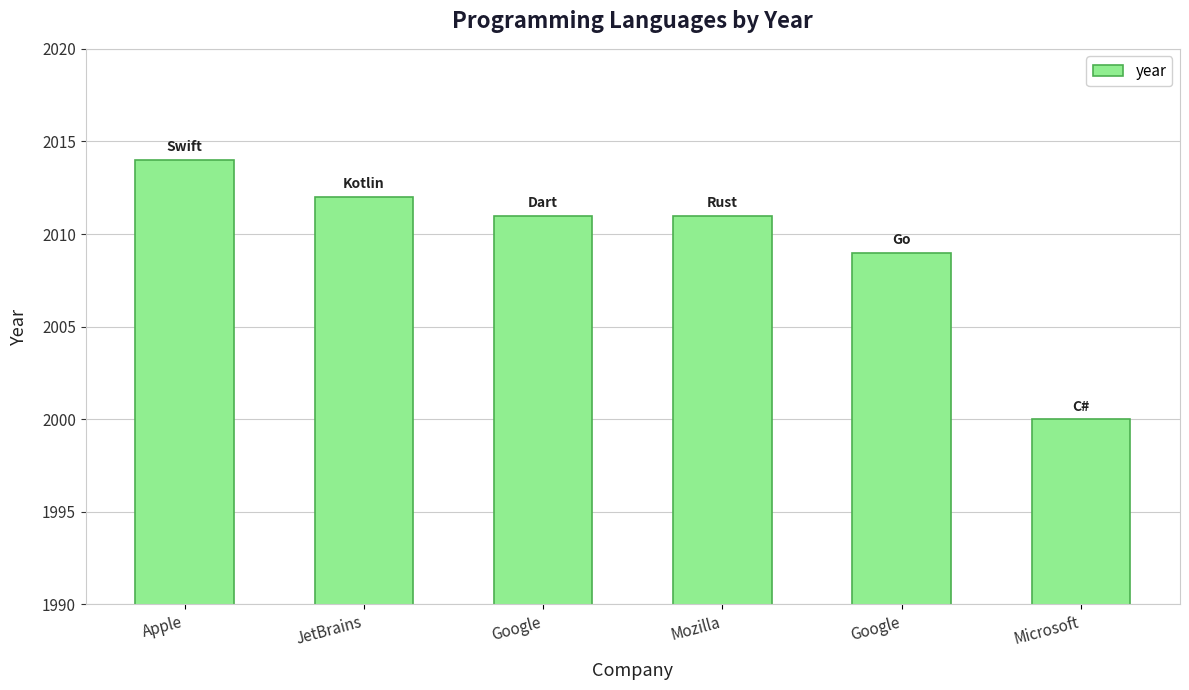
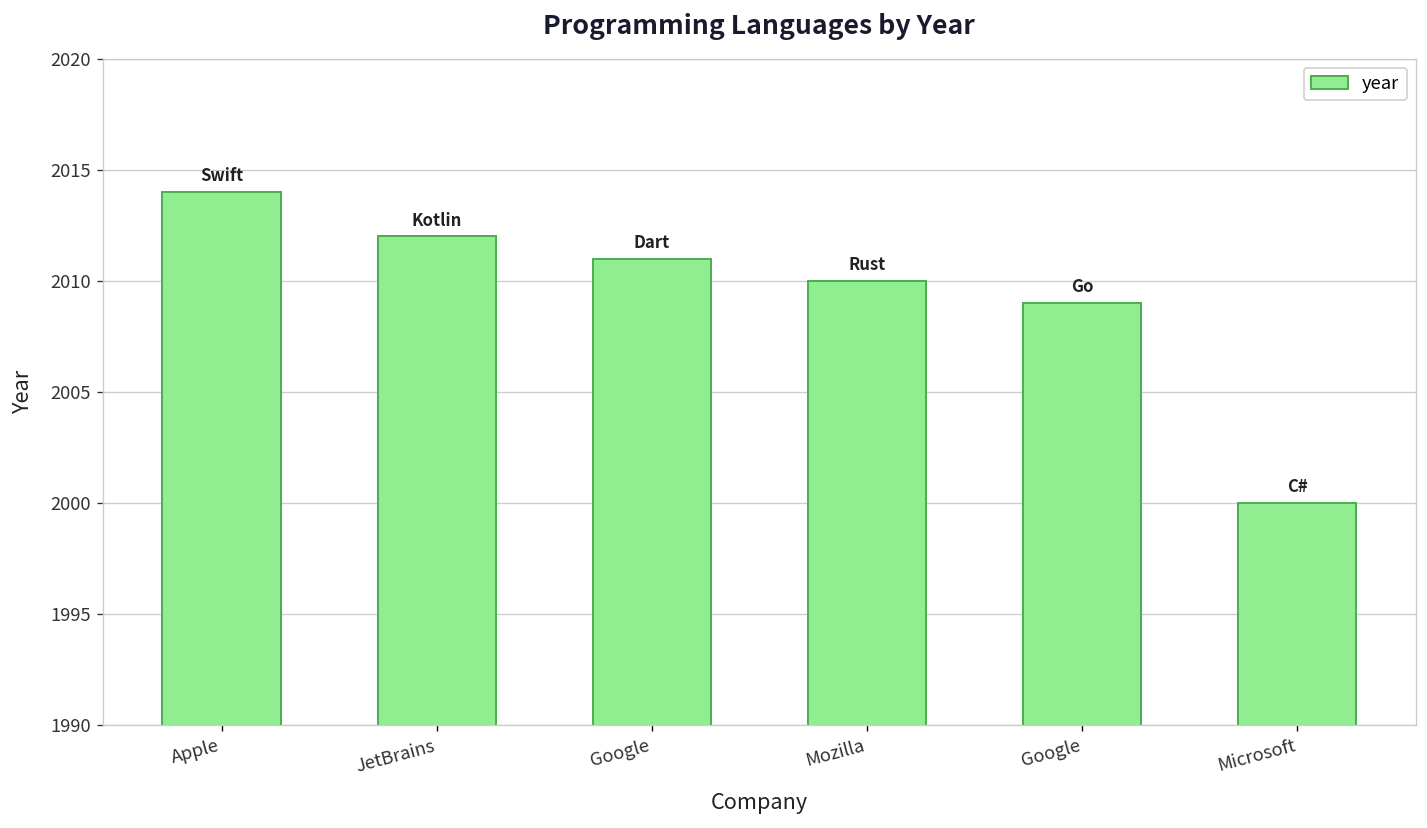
Mozilla: 2011 -> 2010
